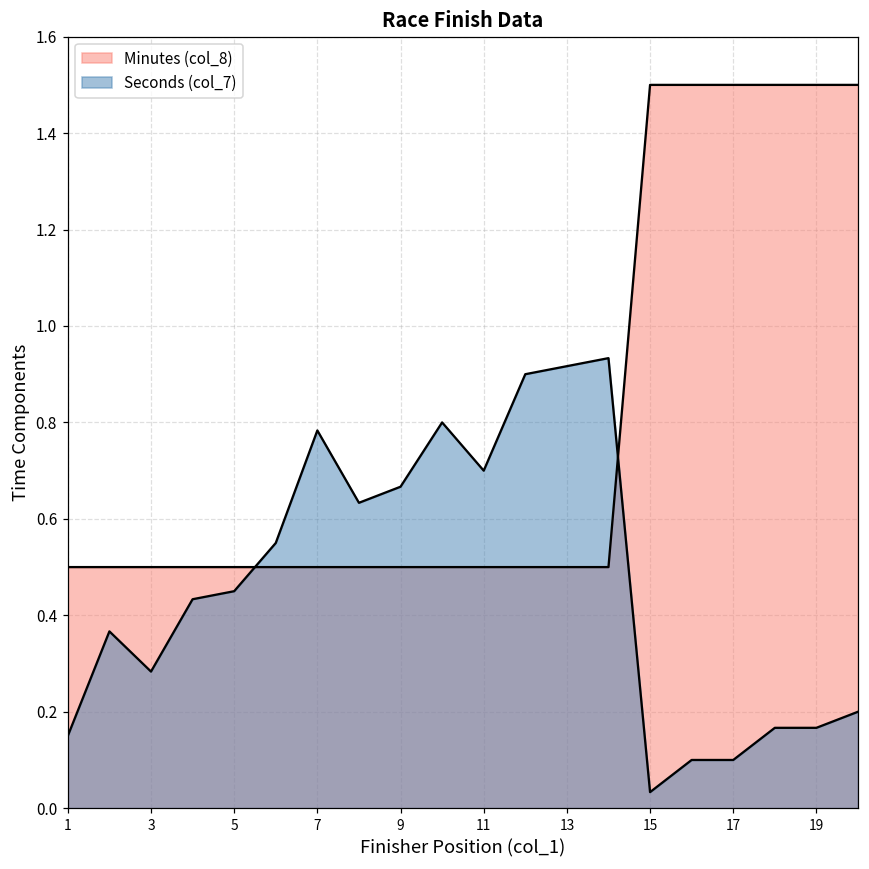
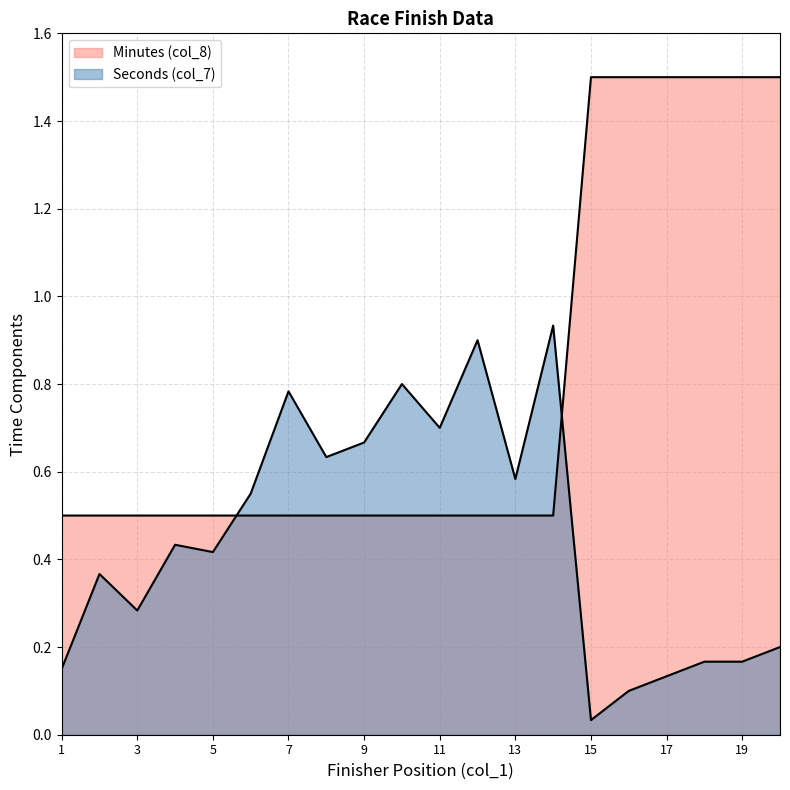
Seconds (col_7), 5: 0.45 -> 0.42
Seconds (col_7), 13: 0.92 -> 0.58
Seconds (col_7), 17: 0.10 -> 0.13
